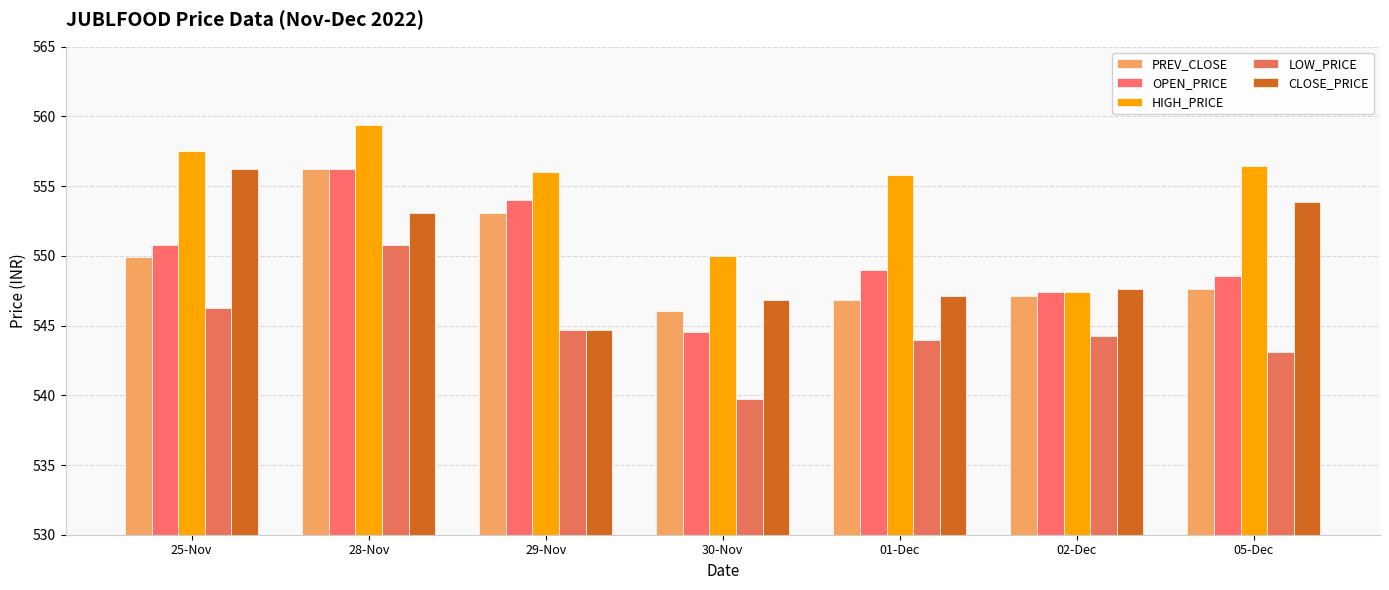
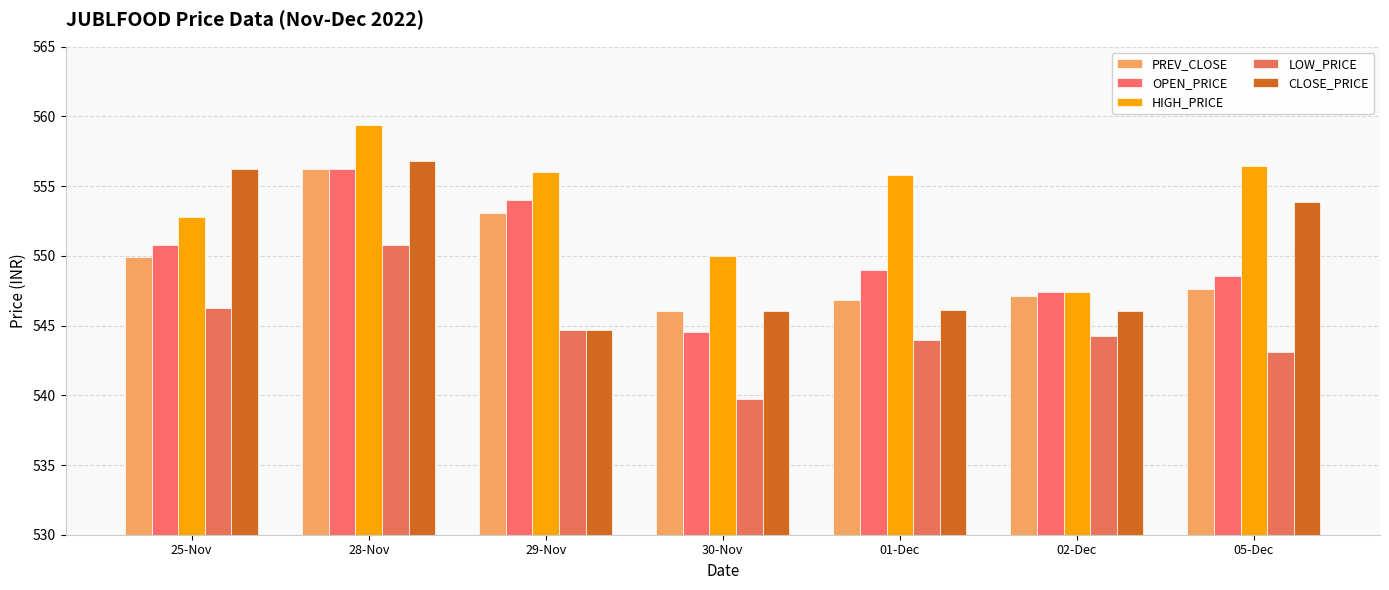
HIGH_PRICE, 25-Nov: 557.5 -> 552.8
CLOSE_PRICE, 28-Nov: 553.1 -> 556.8
CLOSE_PRICE, 30-Nov: 546.9 -> 546.0
CLOSE_PRICE, 01-Dec: 547.2 -> 546.1
CLOSE_PRICE, 02-Dec: 547.7 -> 546.1
